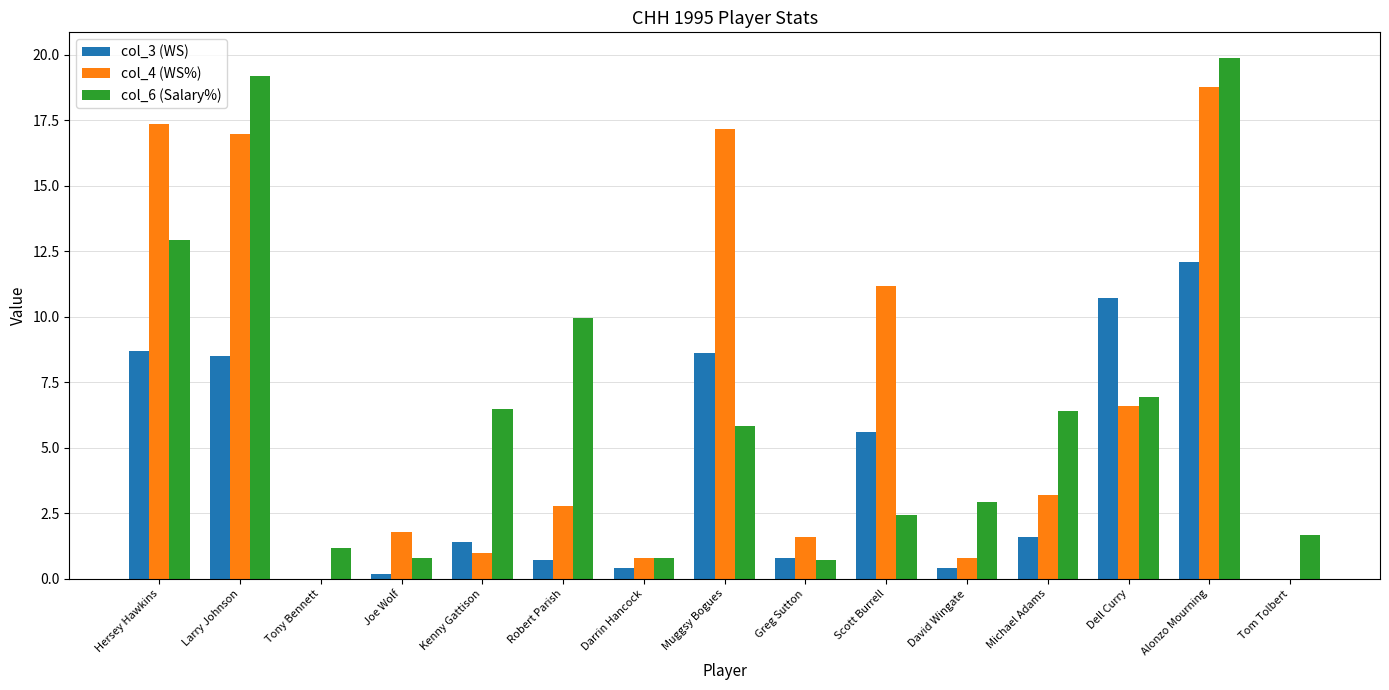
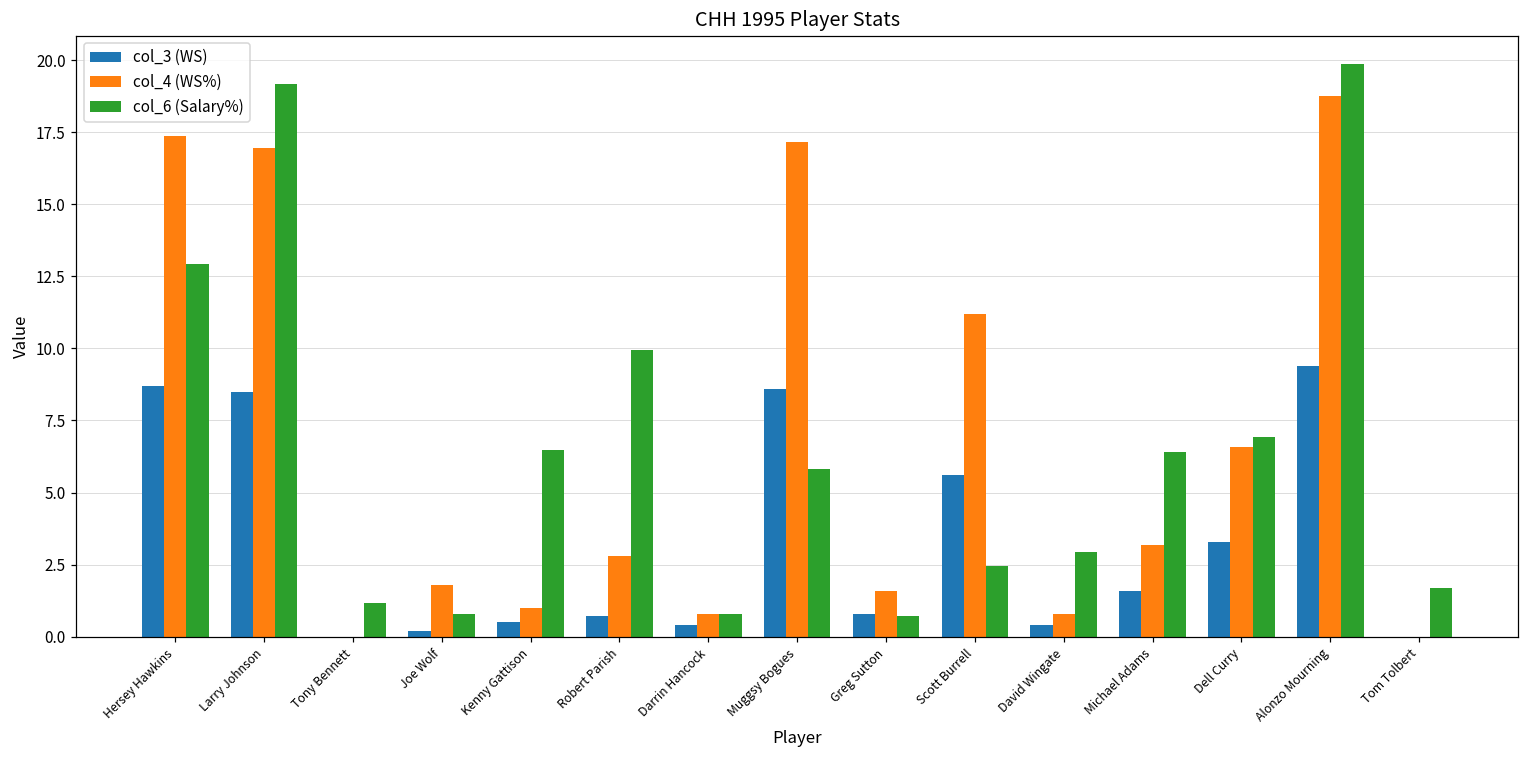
col_3 (WS), Kenny Gattison: 1.4 -> 0.5
col_3 (WS), Dell Curry: 10.7 -> 3.3
col_3 (WS), Alonzo Mourning: 12.1 -> 9.4
